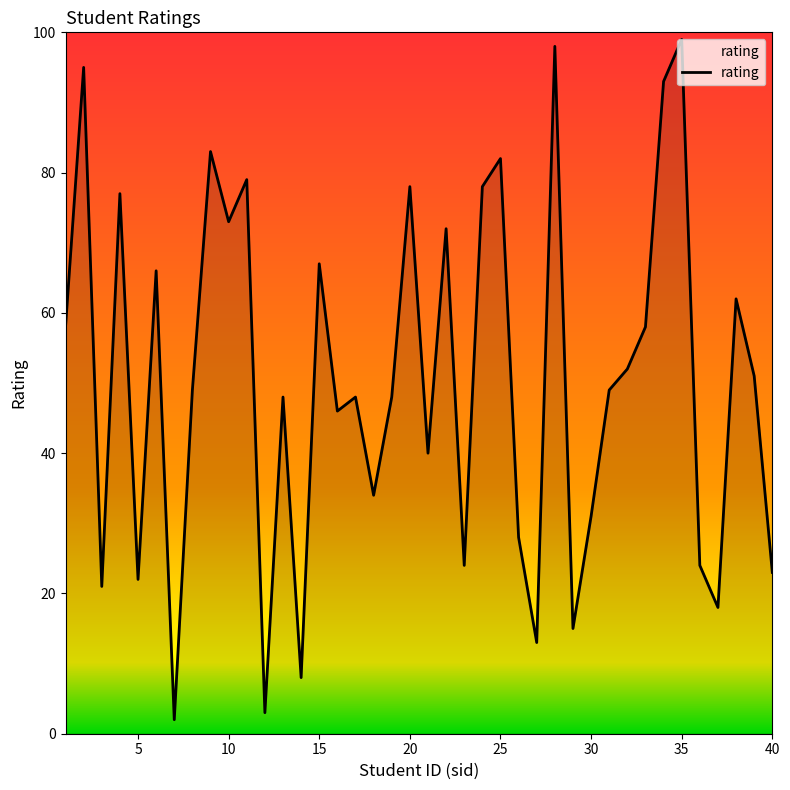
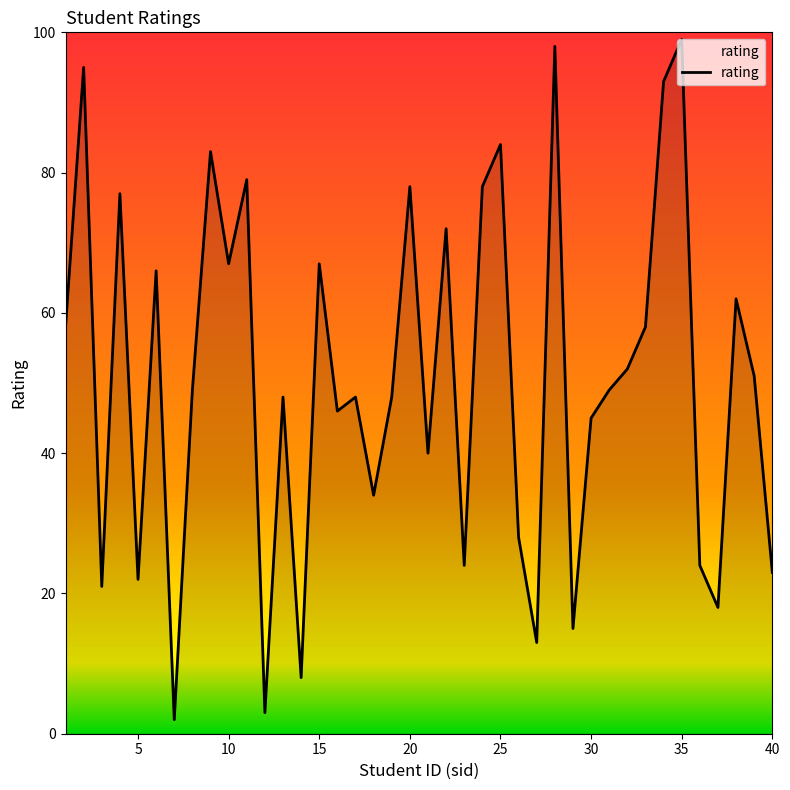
10: 73 -> 67
25: 82 -> 84
30: 31 -> 45
